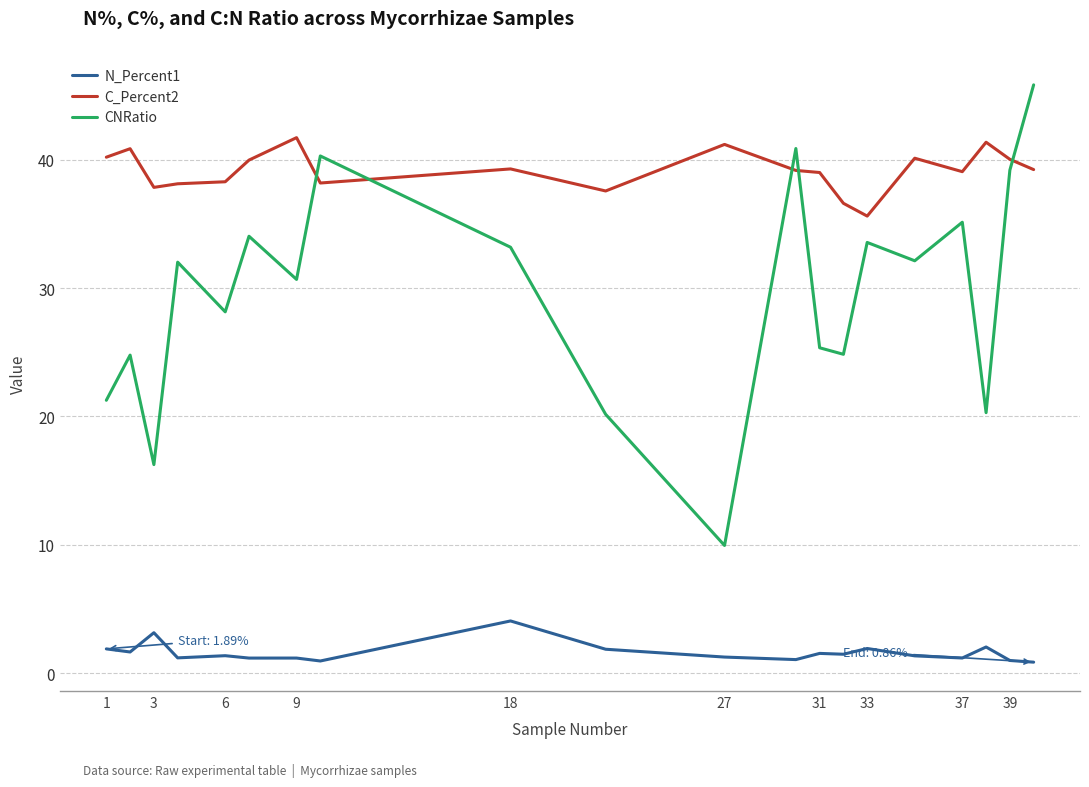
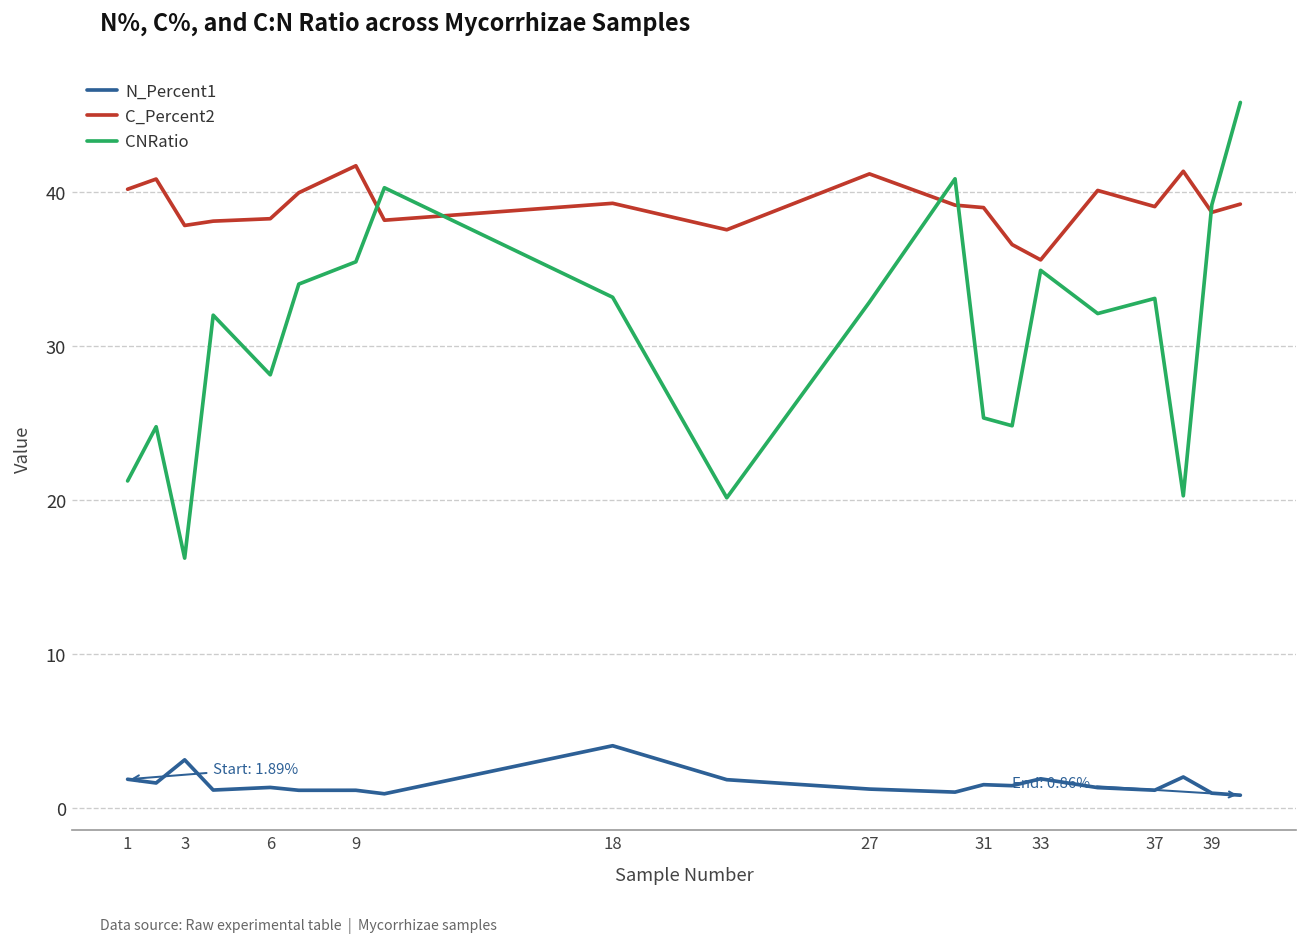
CNRatio, 9: 30.7 -> 35.5
CNRatio, 27: 9.9 -> 32.9
CNRatio, 33: 33.6 -> 34.9
CNRatio, 37: 35.1 -> 33.1
C_Percent2, 39: 40.0 -> 38.7
